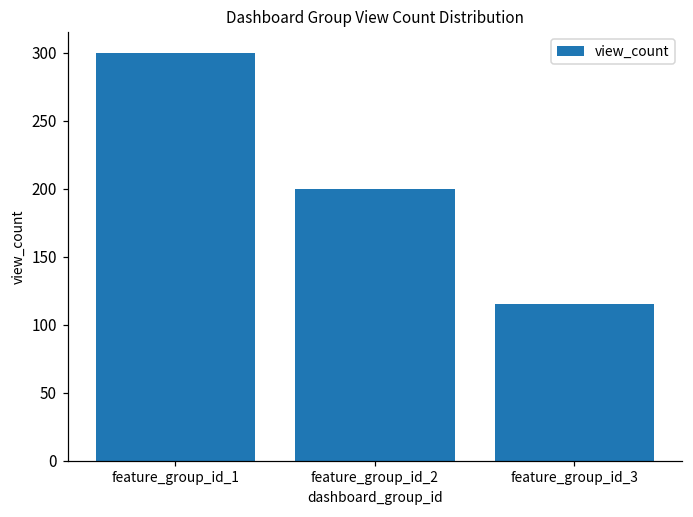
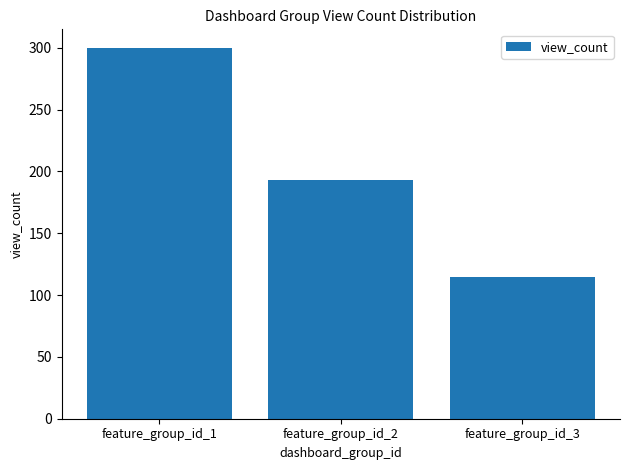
feature_group_id_2: 200 -> 193
